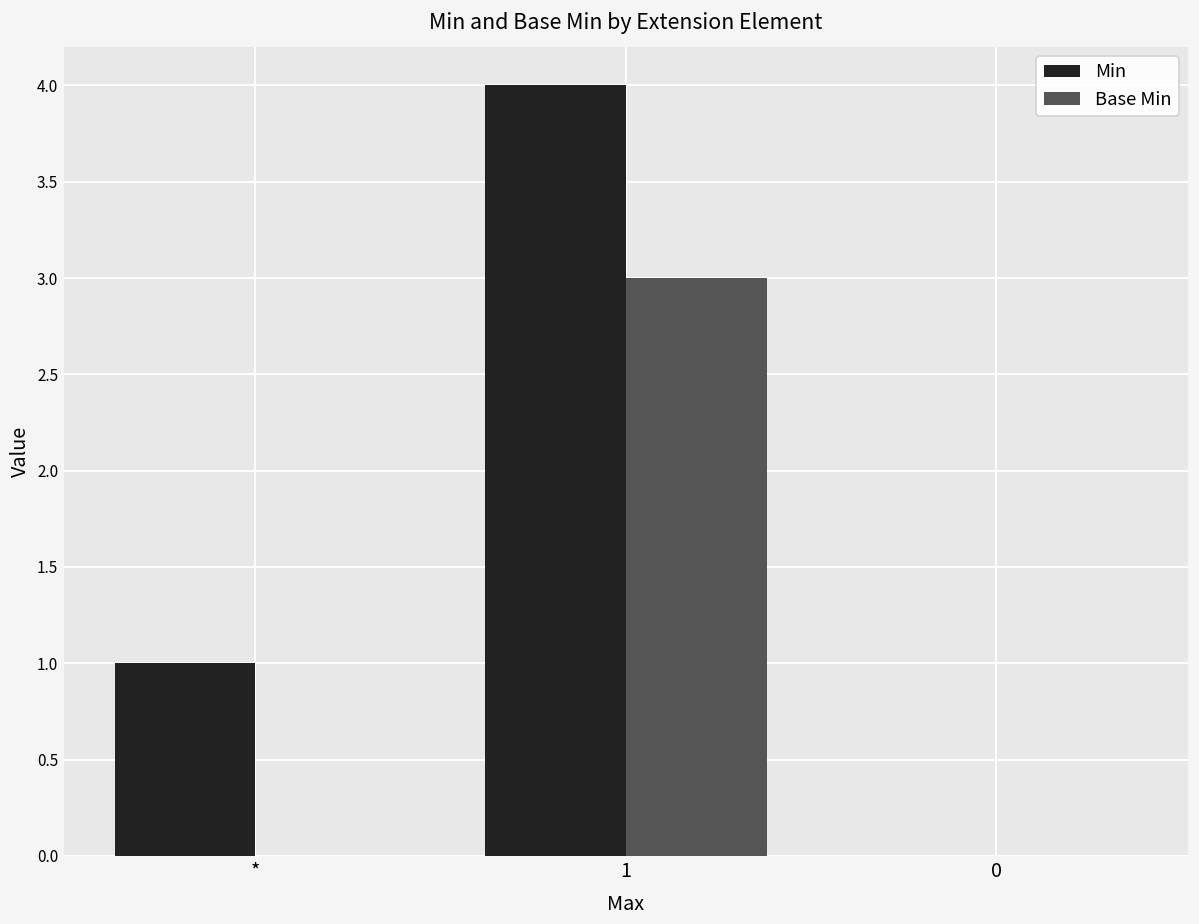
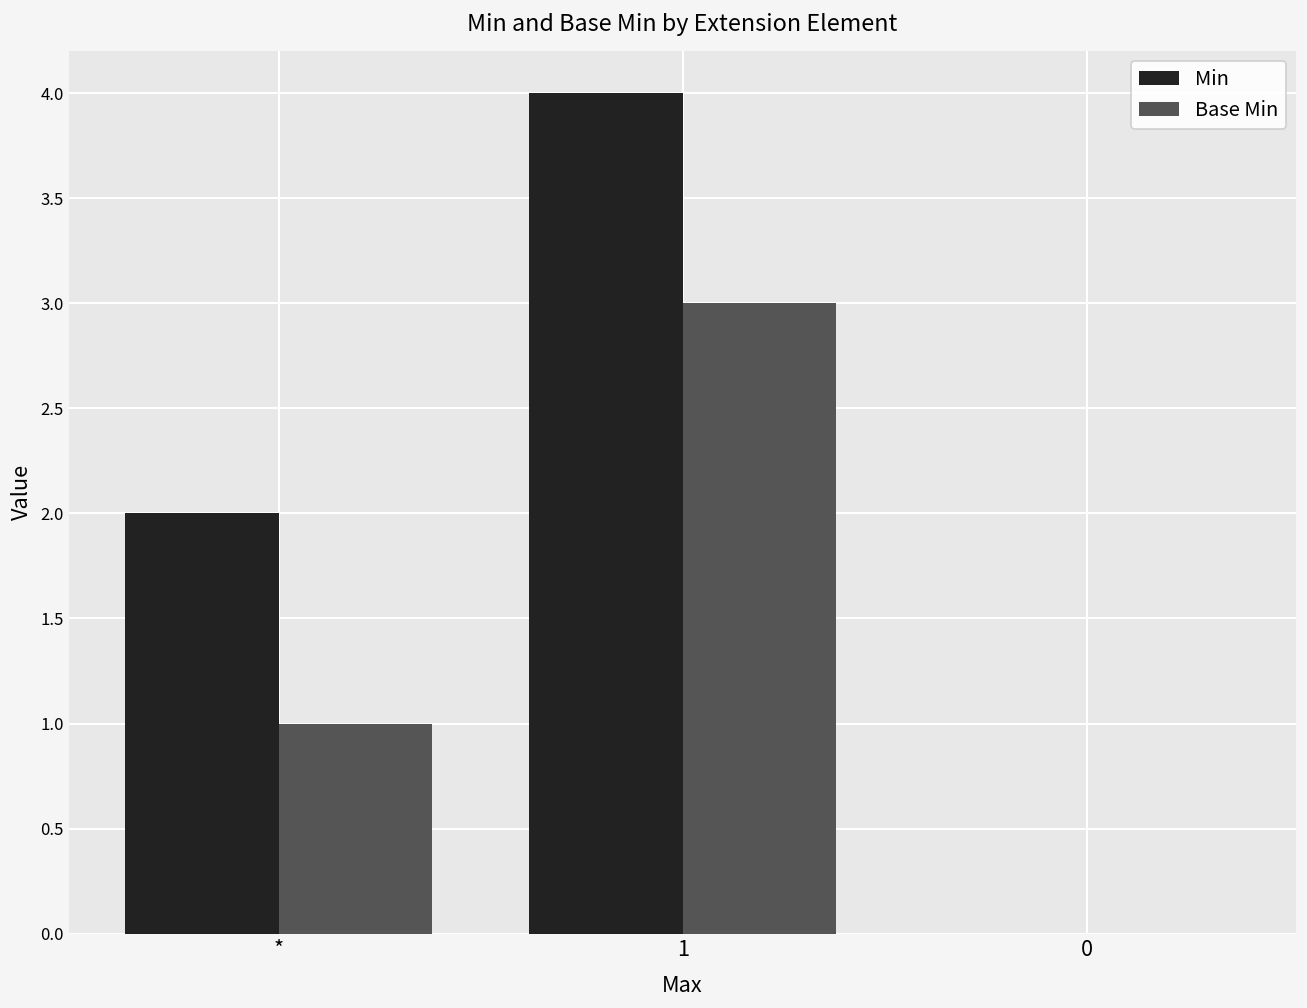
Min, *: 1 -> 2
Base Min, *: 0 -> 1
